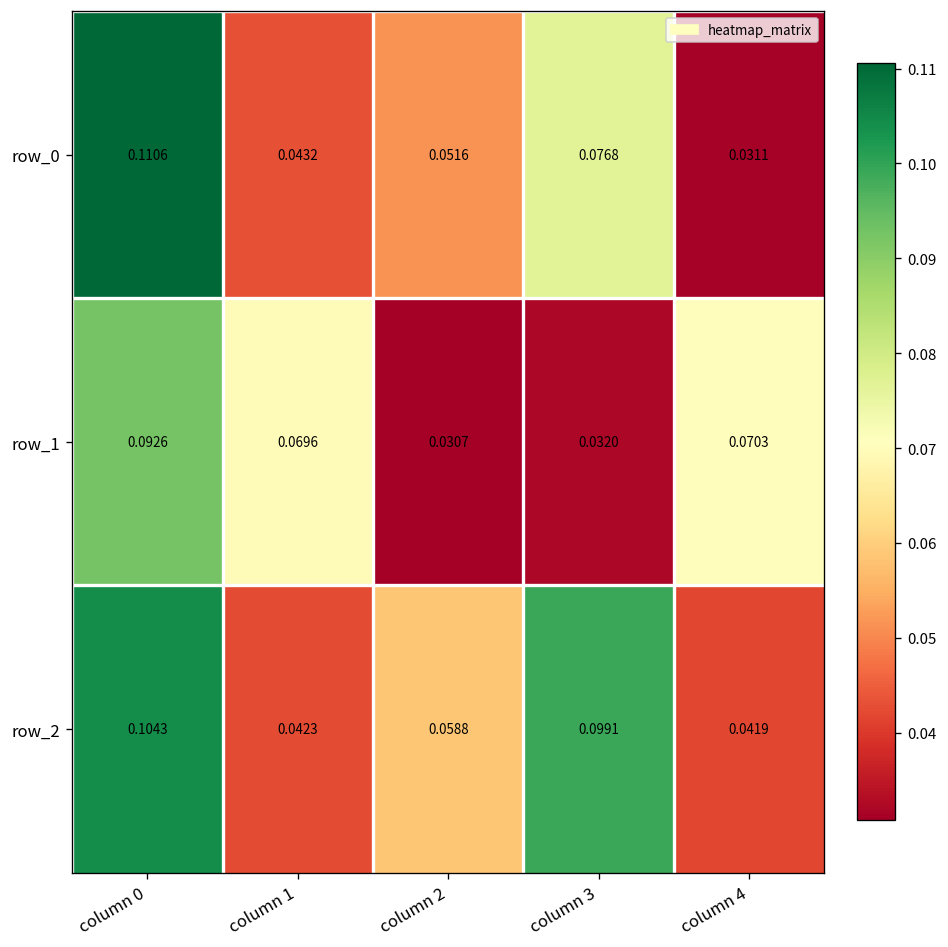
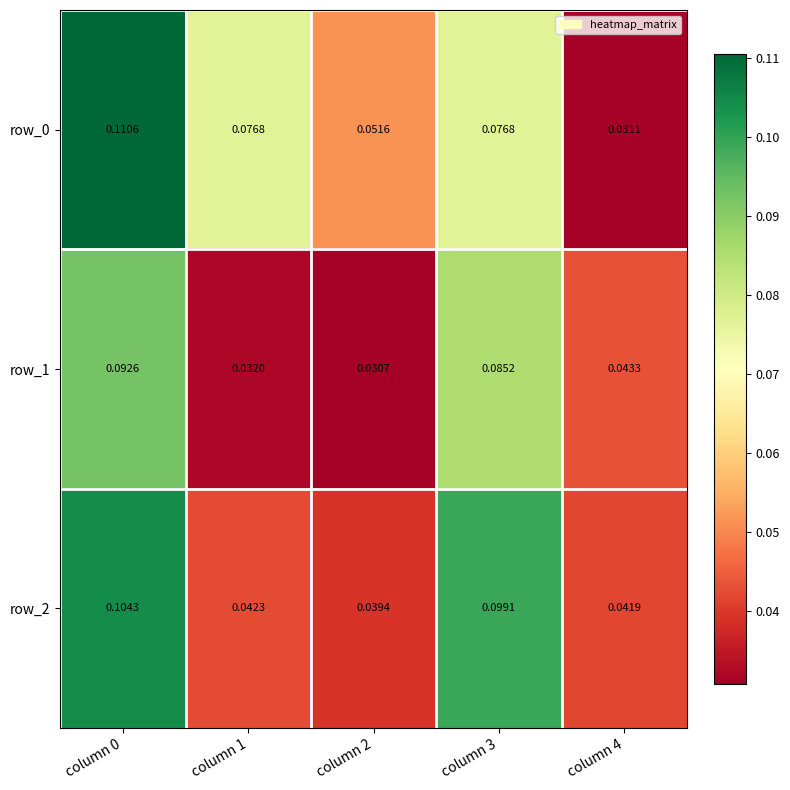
row_0, column 1: 0.0432 -> 0.0768
row_1, column 1: 0.0696 -> 0.0320
row_1, column 3: 0.0320 -> 0.0852
row_1, column 4: 0.0703 -> 0.0433
row_2, column 2: 0.0588 -> 0.0394
